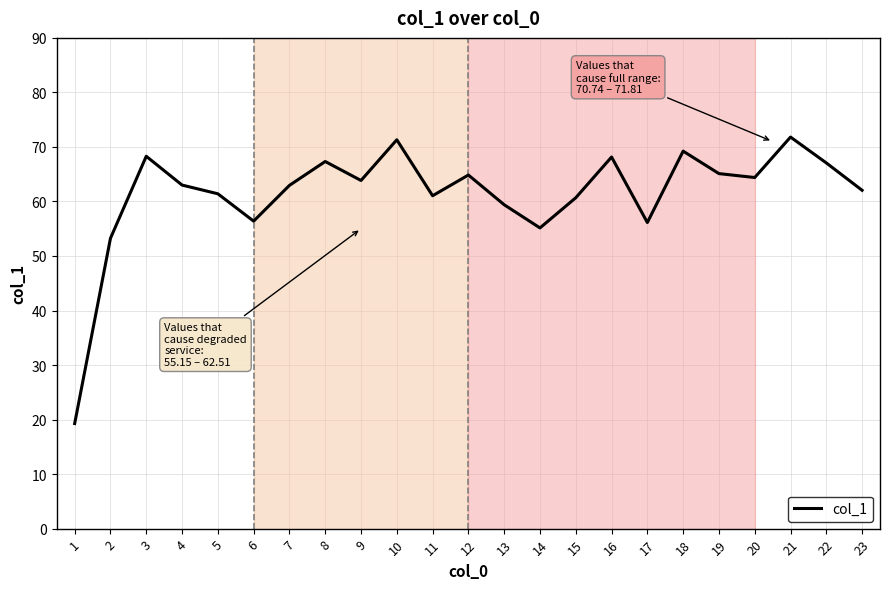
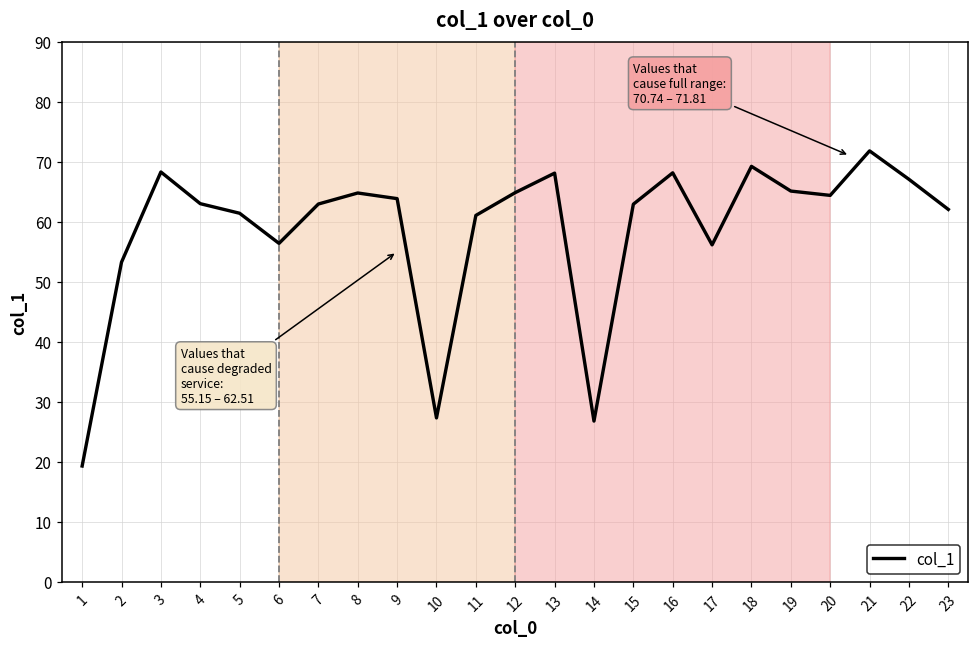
8: 67 -> 65
10: 71 -> 27
13: 59 -> 68
14: 55 -> 27
15: 61 -> 63
